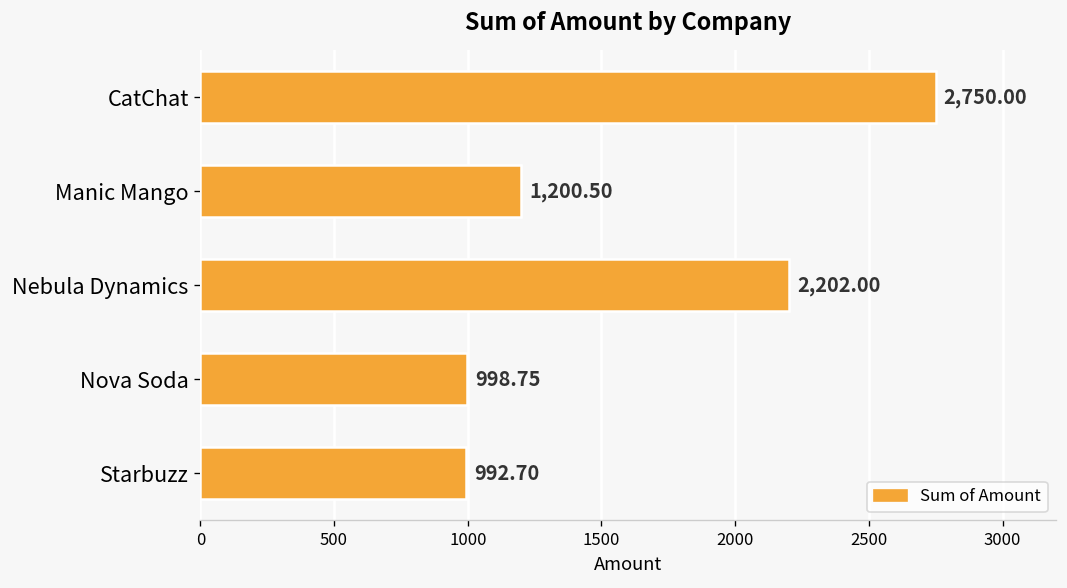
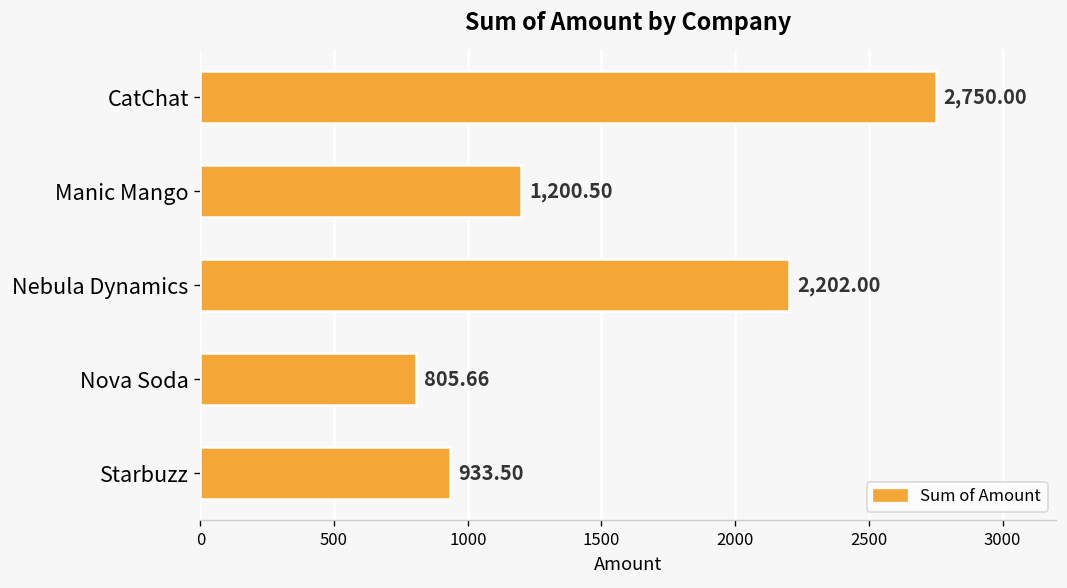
Nova Soda: 998.75 -> 805.66
Starbuzz: 992.70 -> 933.50
